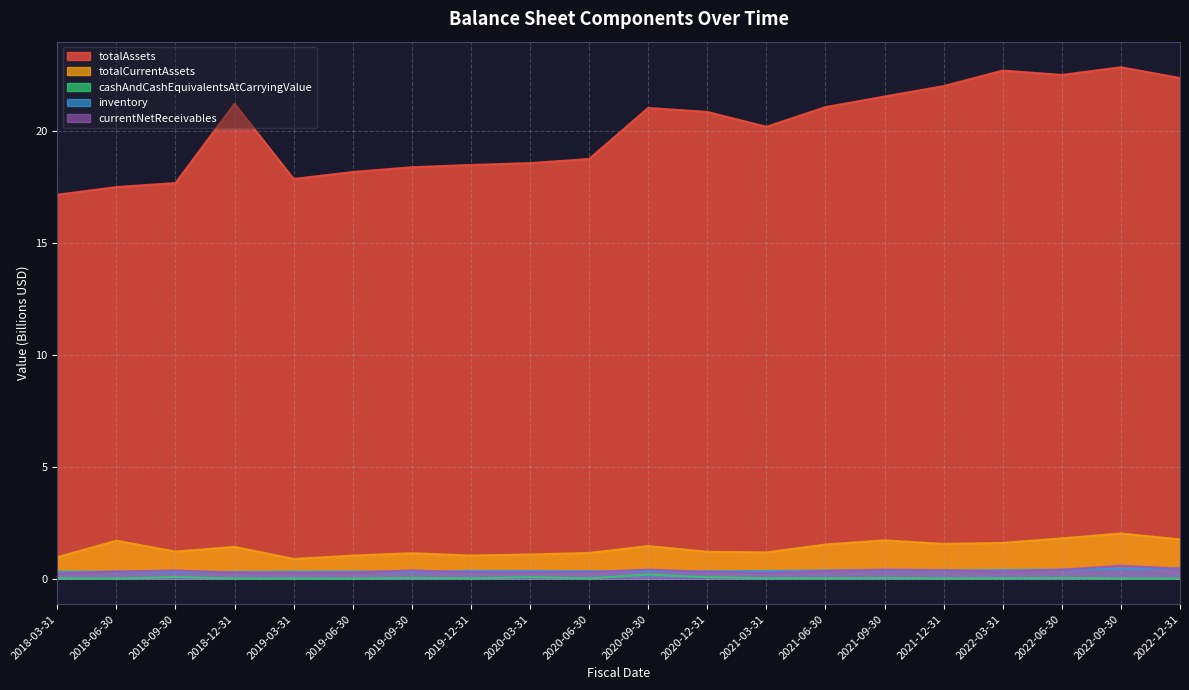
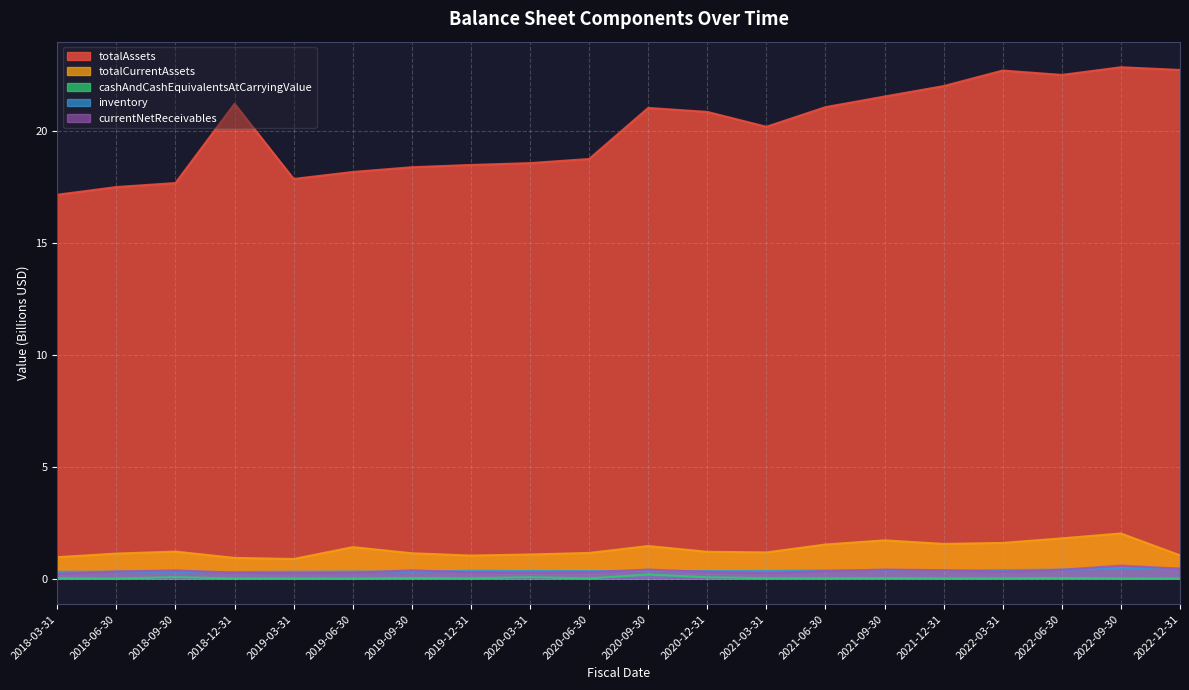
totalCurrentAssets, 2018-06-30: 1.7 -> 1.1
totalCurrentAssets, 2018-12-31: 1.4 -> 0.9
totalCurrentAssets, 2019-06-30: 1.0 -> 1.4
totalAssets, 2022-12-31: 22.4 -> 22.7
totalCurrentAssets, 2022-12-31: 1.8 -> 1.0
